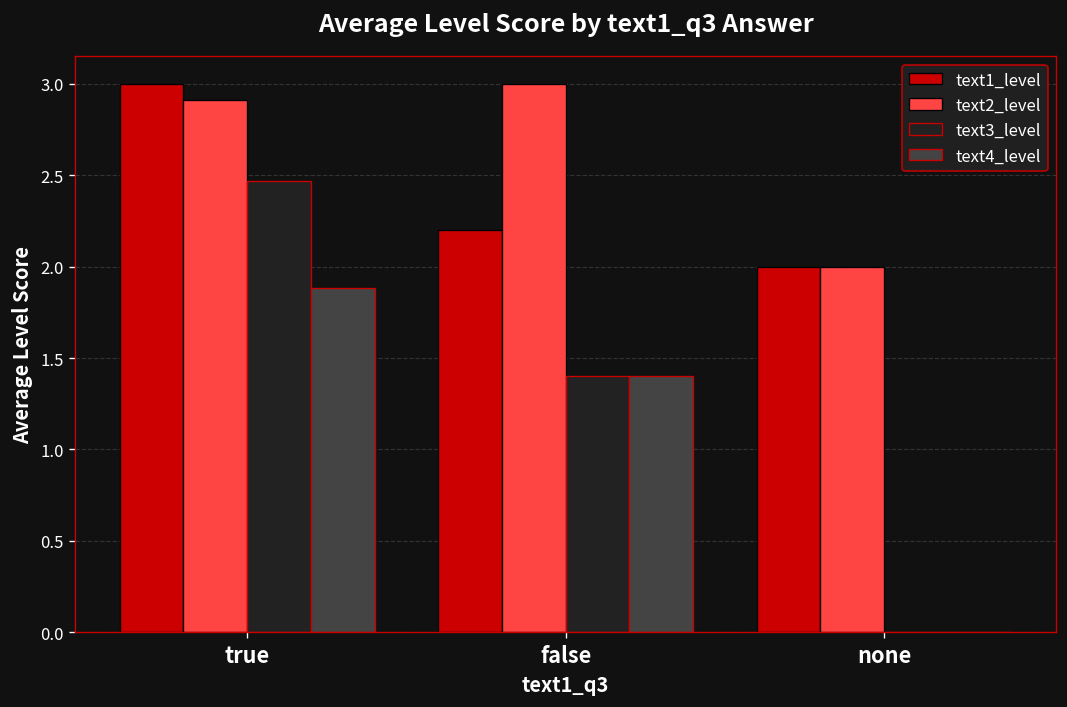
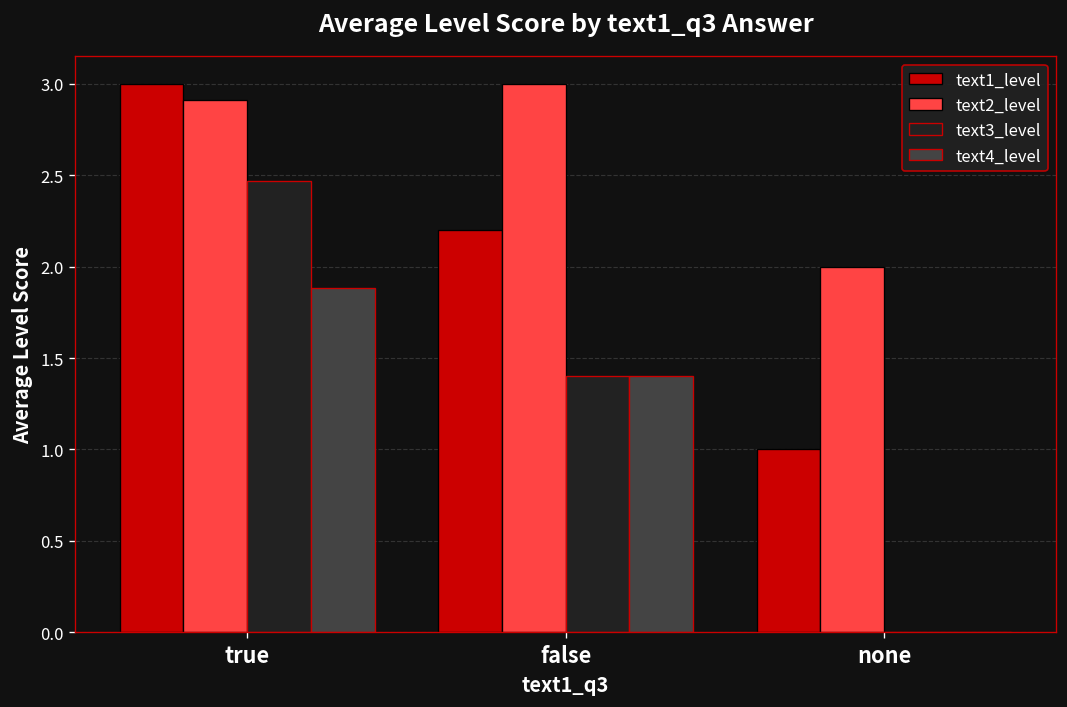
text1_level, none: 2 -> 1
